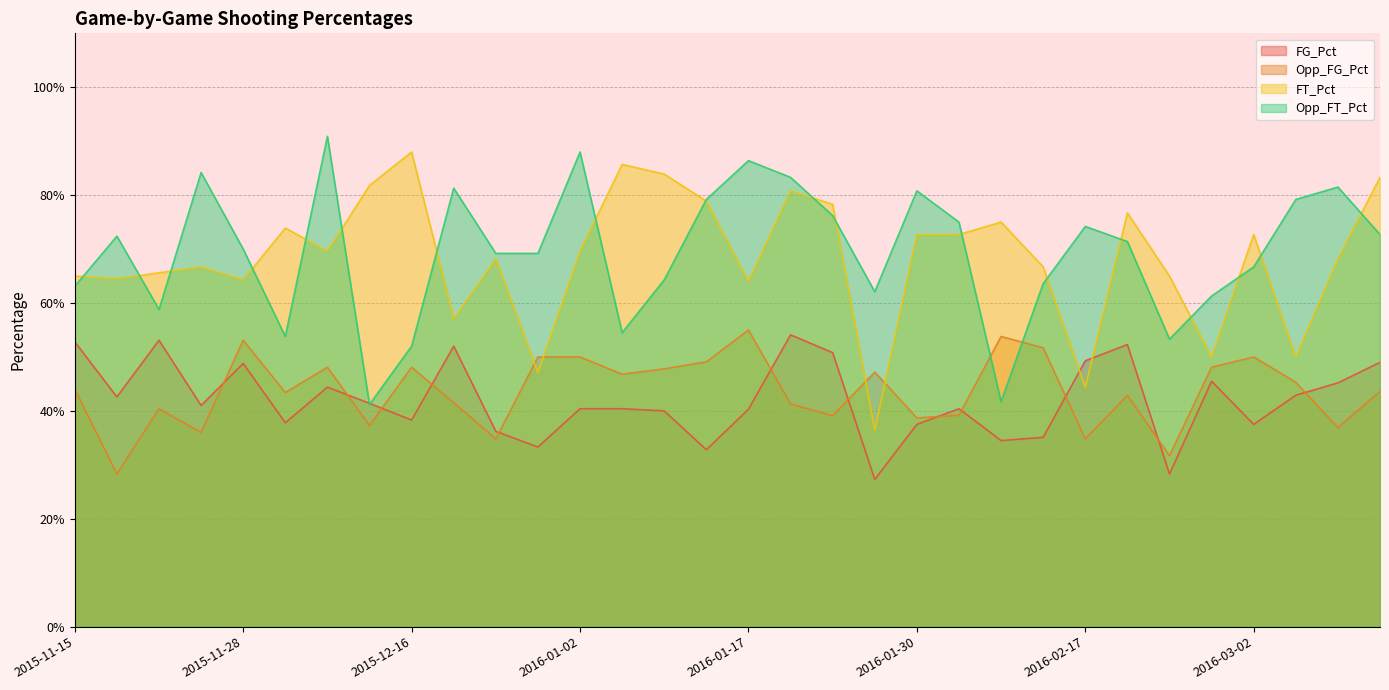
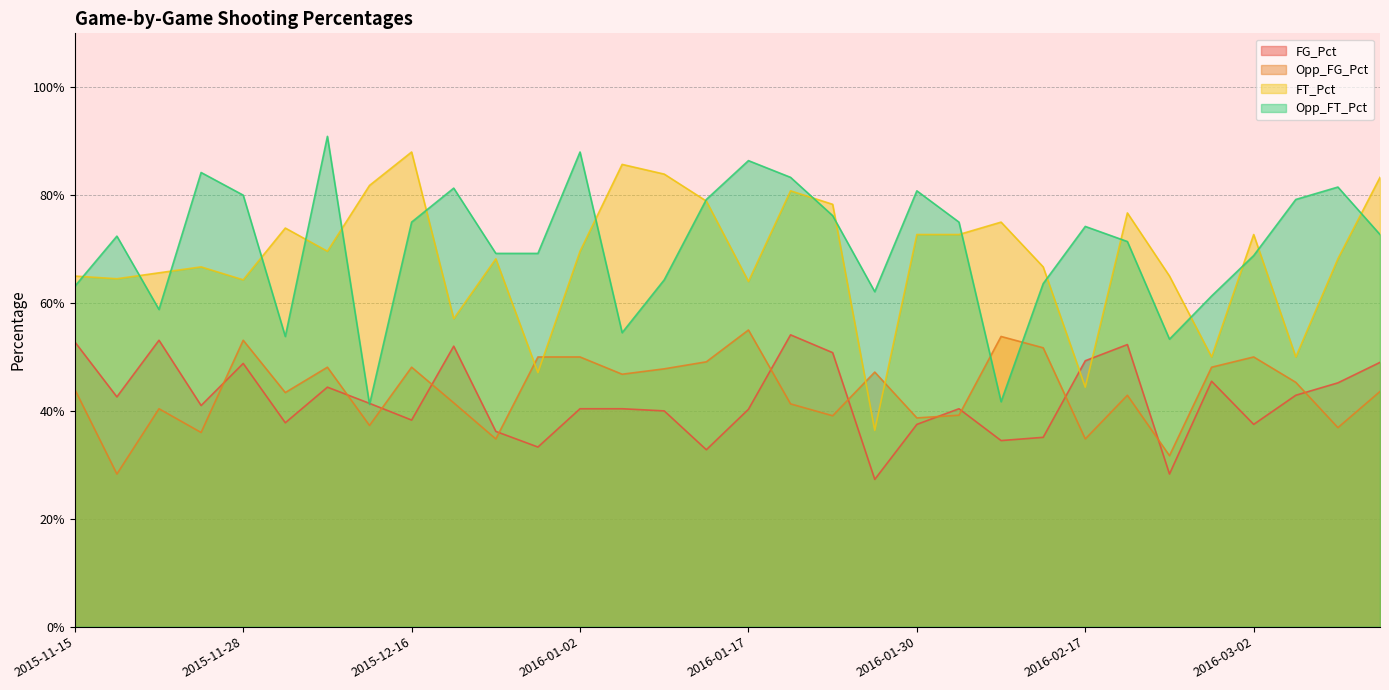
Opp_FT_Pct, 2015-11-28: 70% -> 80%
Opp_FT_Pct, 2015-12-16: 52% -> 75%
Opp_FT_Pct, 2016-03-02: 67% -> 69%
